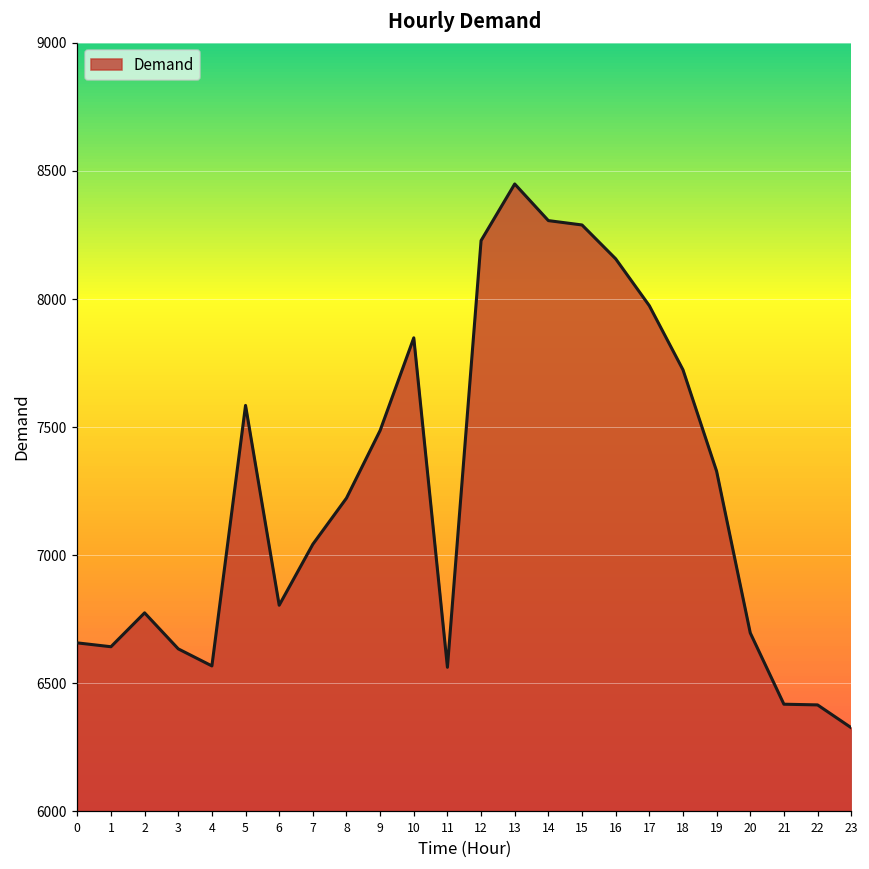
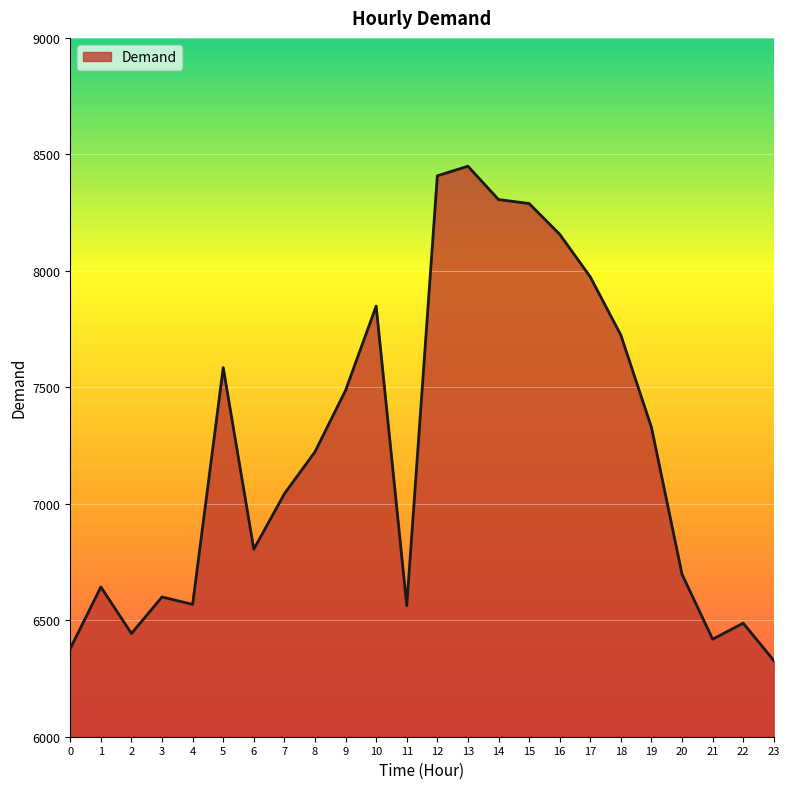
0: 6660 -> 6380
2: 6780 -> 6440
3: 6630 -> 6600
12: 8230 -> 8410
22: 6420 -> 6490
